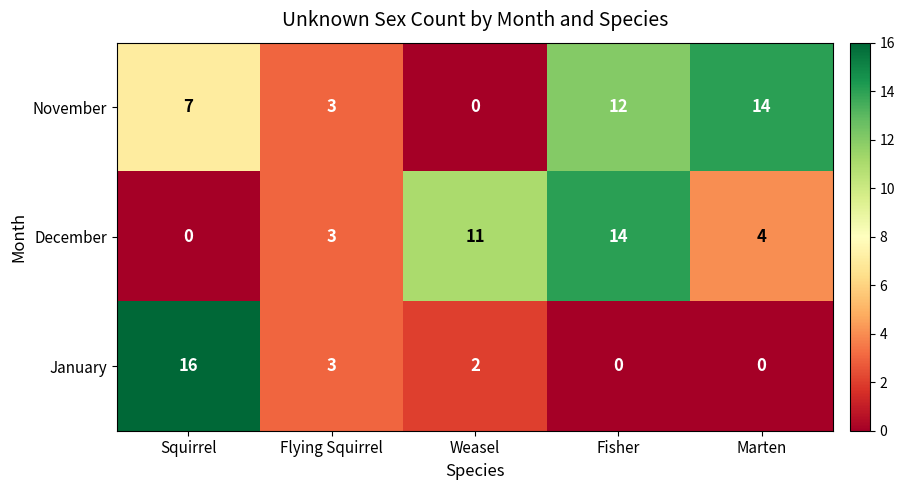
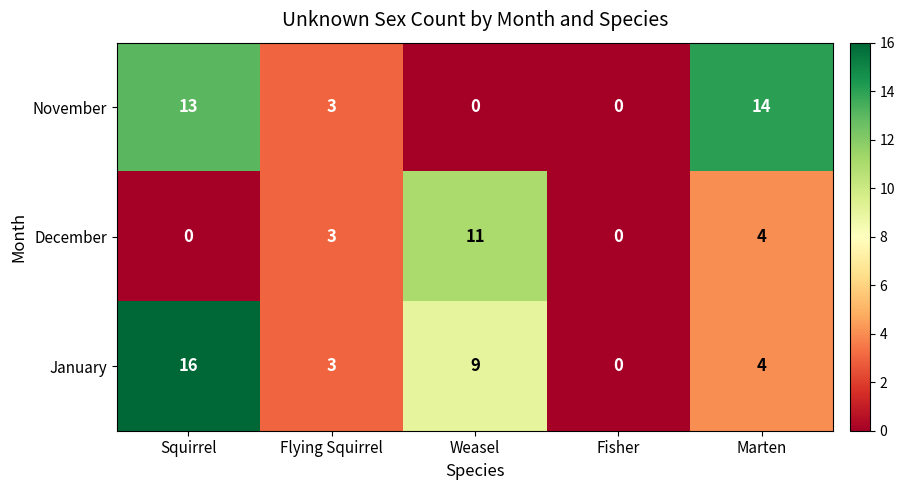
November, Squirrel: 7 -> 13
November, Fisher: 12 -> 0
December, Fisher: 14 -> 0
January, Weasel: 2 -> 9
January, Marten: 0 -> 4
